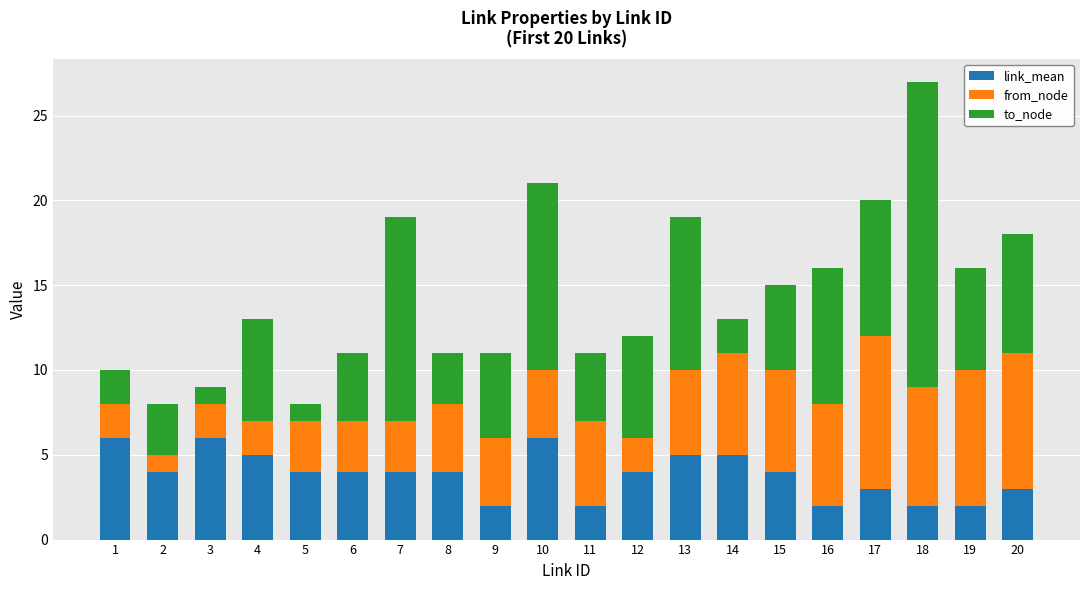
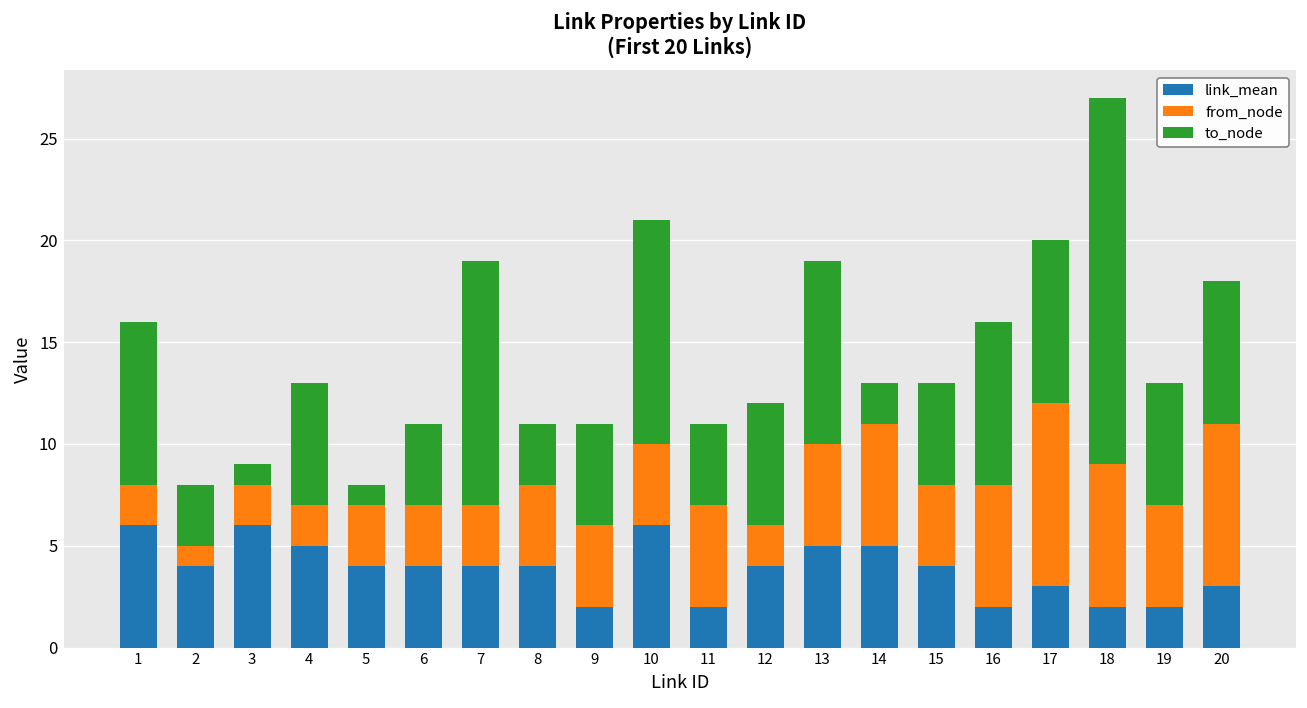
to_node, 1: 2 -> 8
from_node, 15: 6 -> 4
from_node, 19: 8 -> 5
